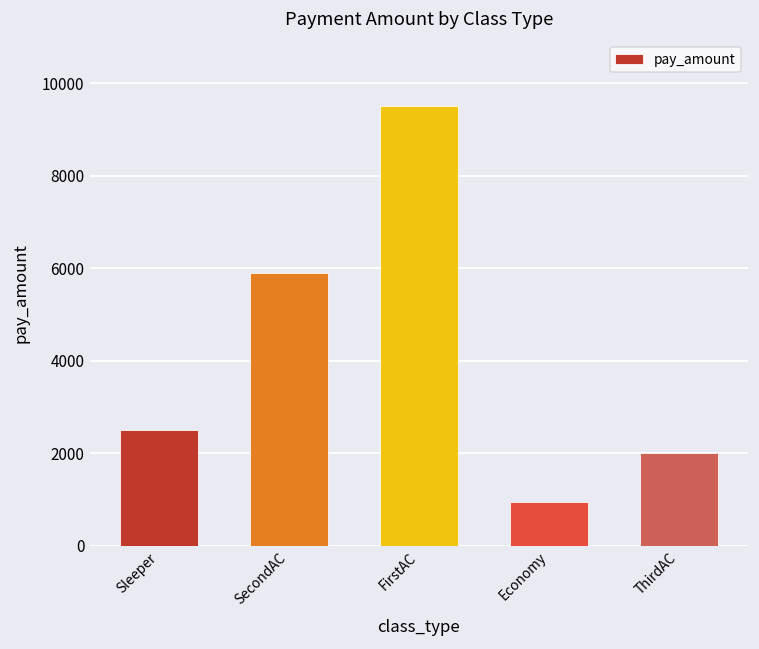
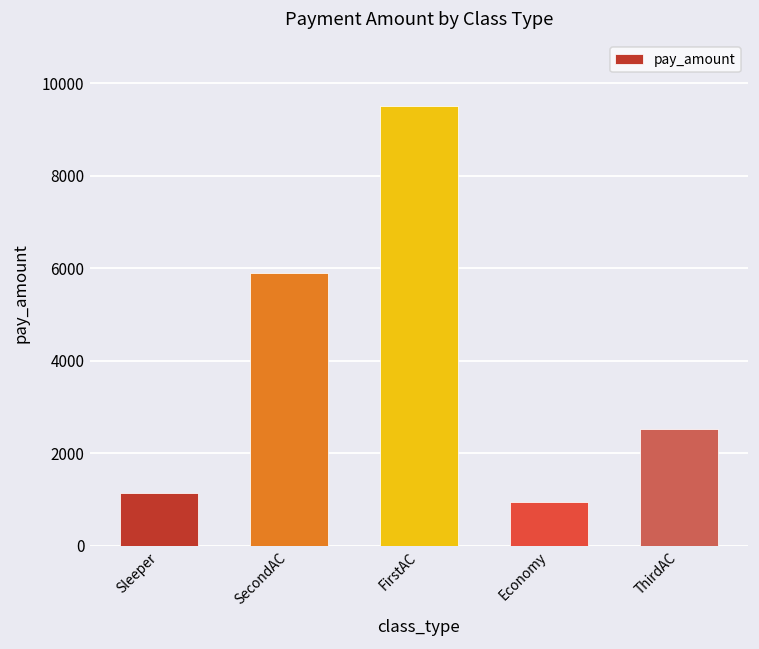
Sleeper: 2500 -> 1100
ThirdAC: 2000 -> 2500
